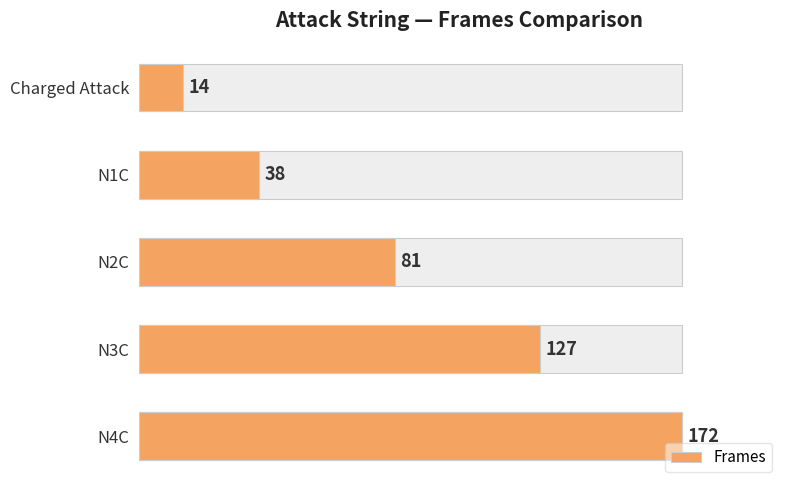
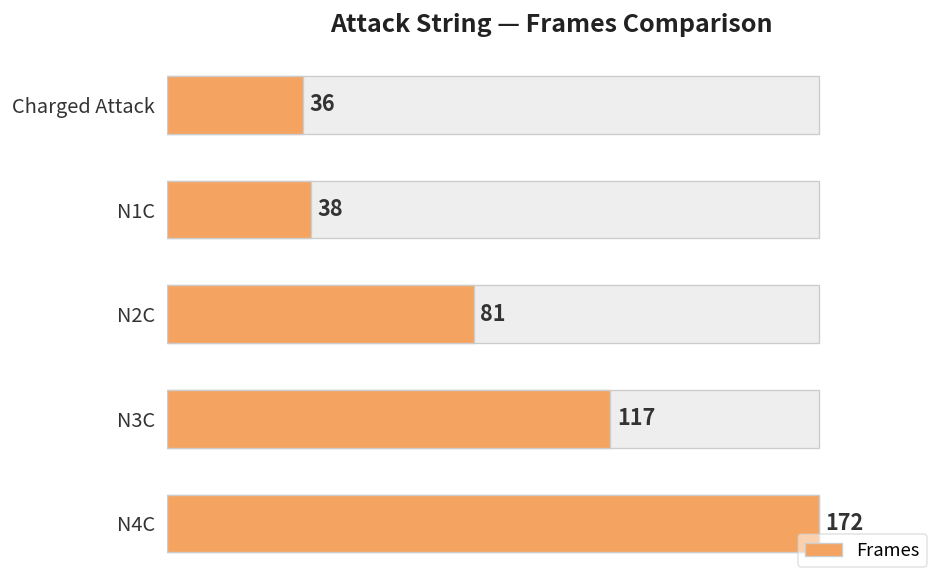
Frames, Charged Attack: 14 -> 36
Frames, N3C: 127 -> 117
